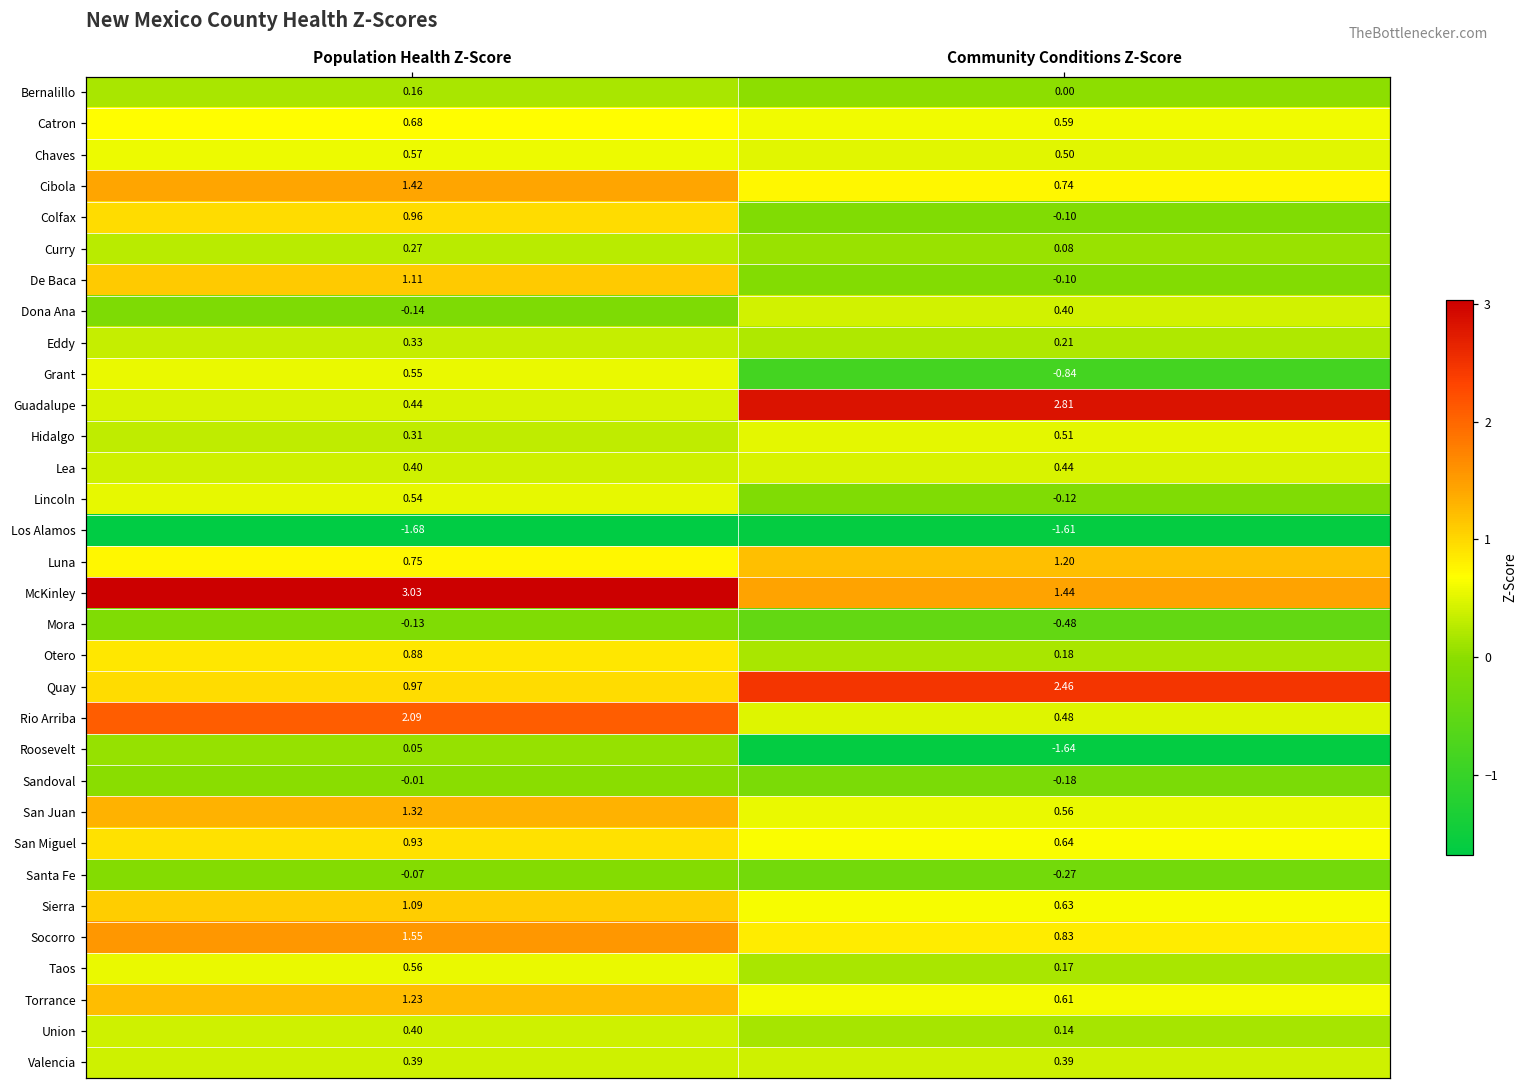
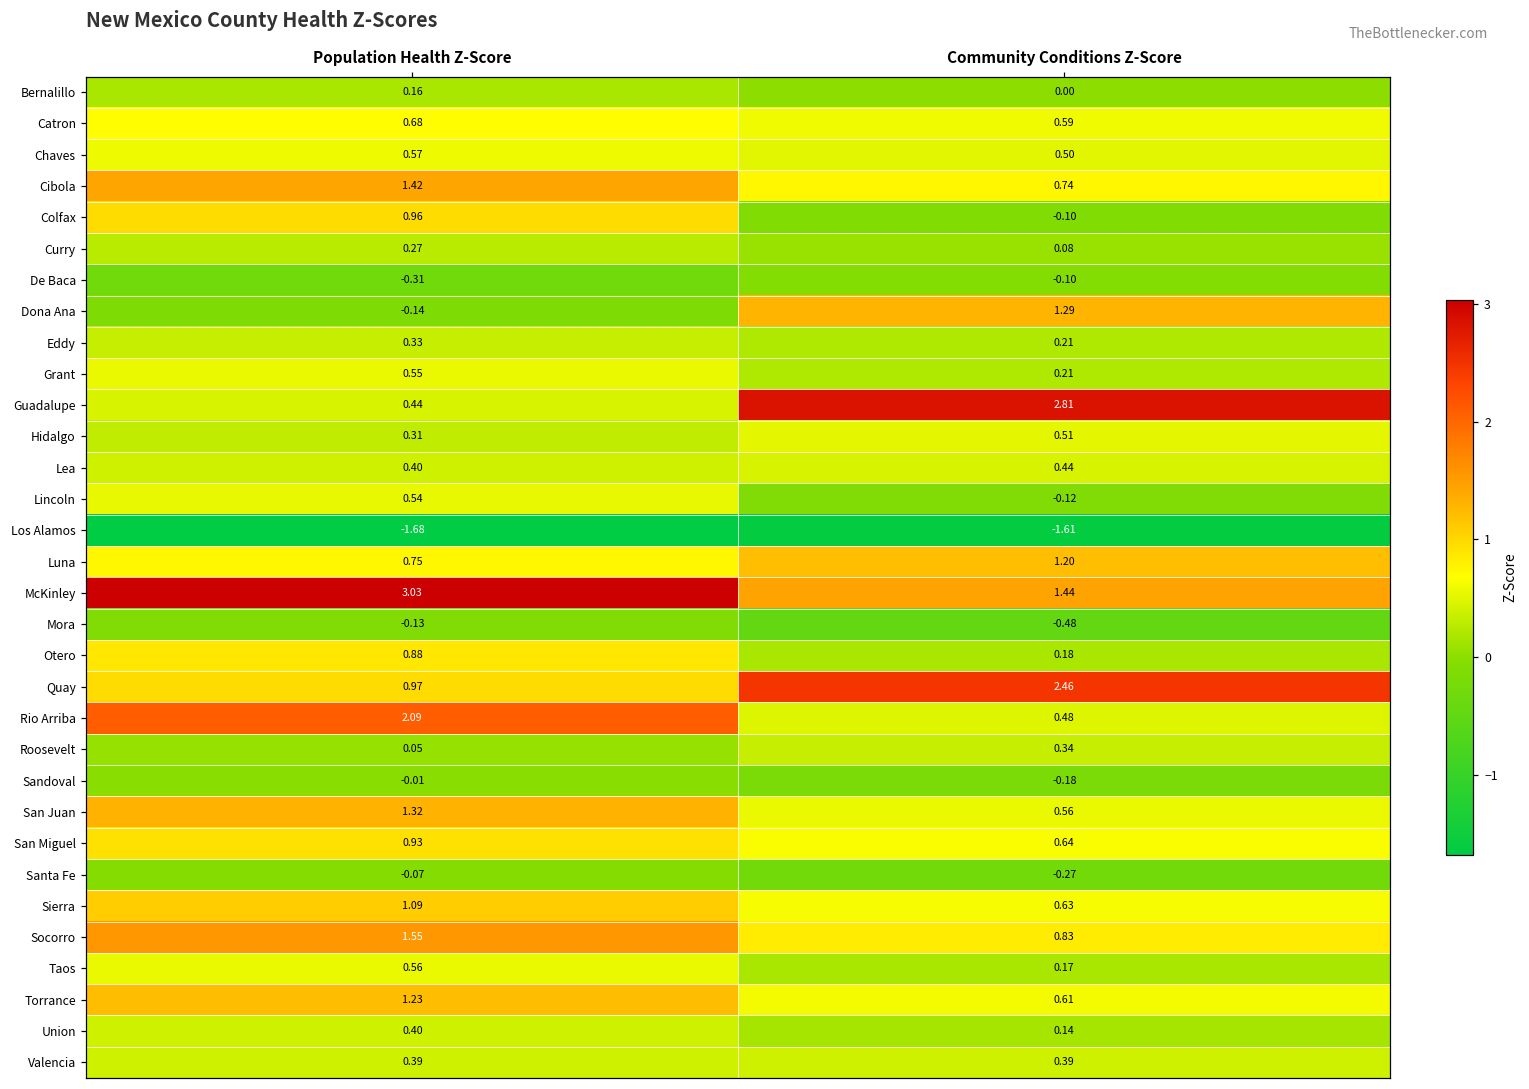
De Baca, Population Health Z-Score: 1.11 -> -0.31
Dona Ana, Community Conditions Z-Score: 0.40 -> 1.29
Grant, Community Conditions Z-Score: -0.84 -> 0.21
Roosevelt, Community Conditions Z-Score: -1.64 -> 0.34
